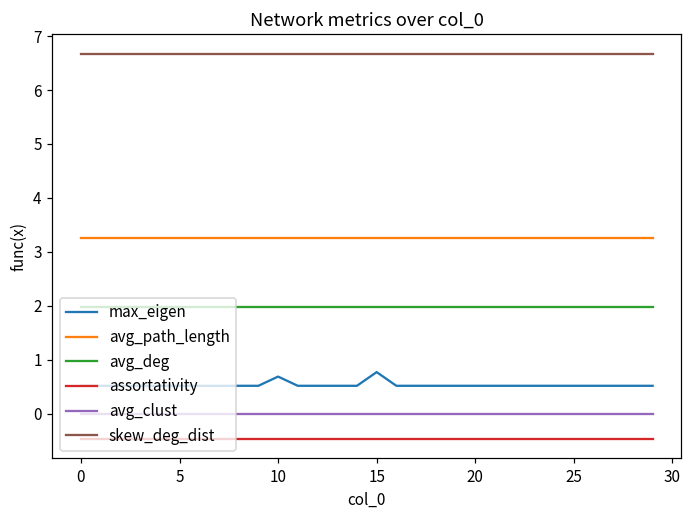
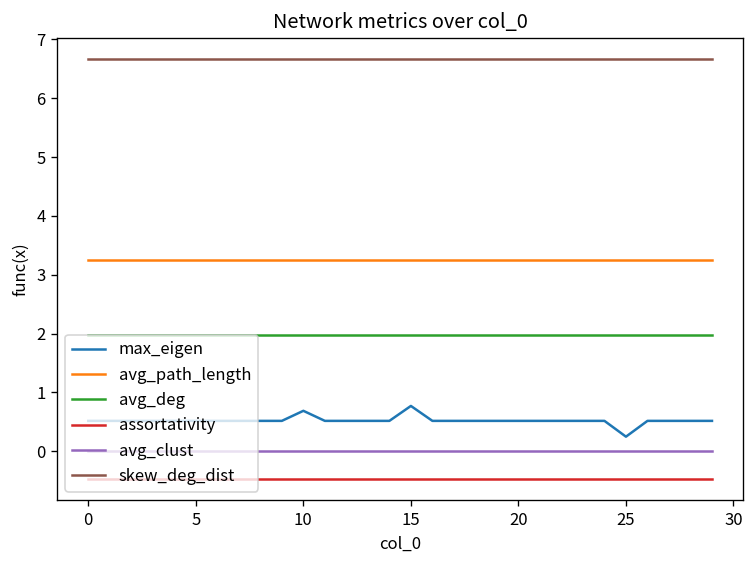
max_eigen, 25: 0.5 -> 0.2
